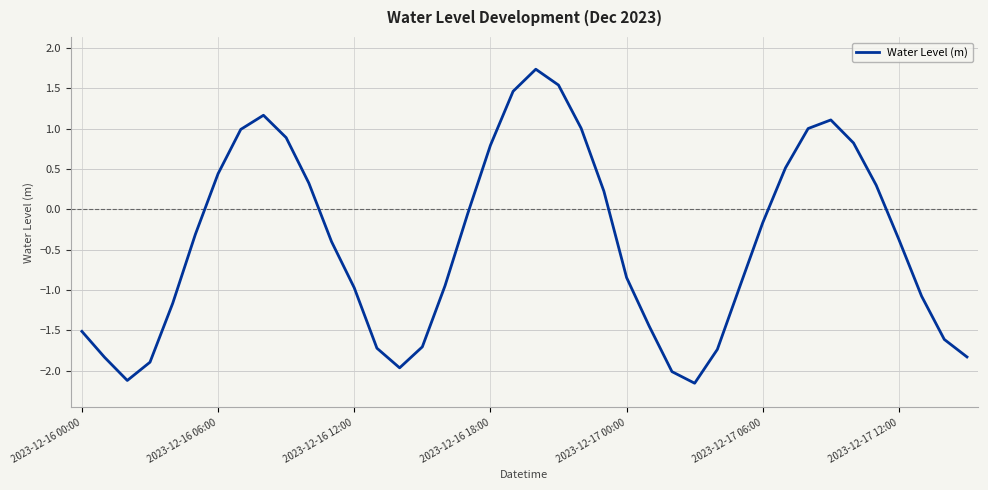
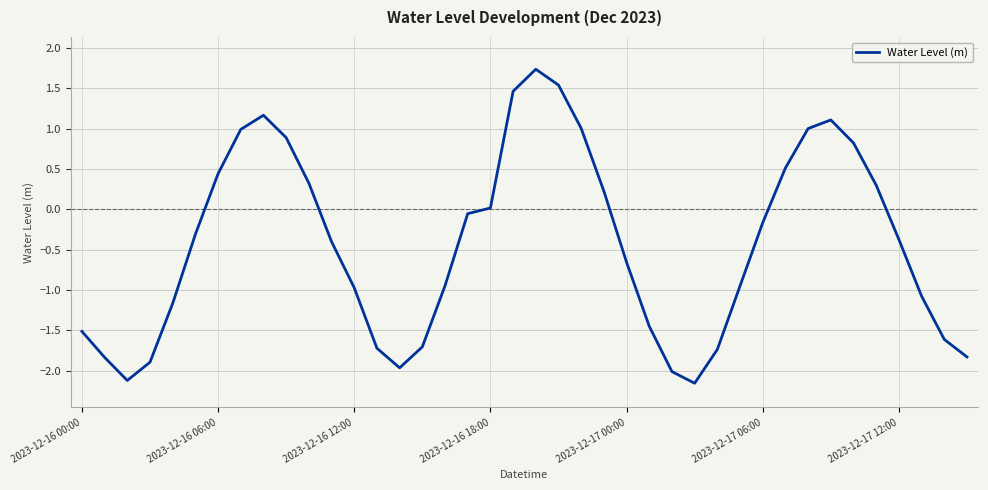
2023-12-16 18:00: 0.8 -> 0.0
2023-12-17 00:00: -0.8 -> -0.7
